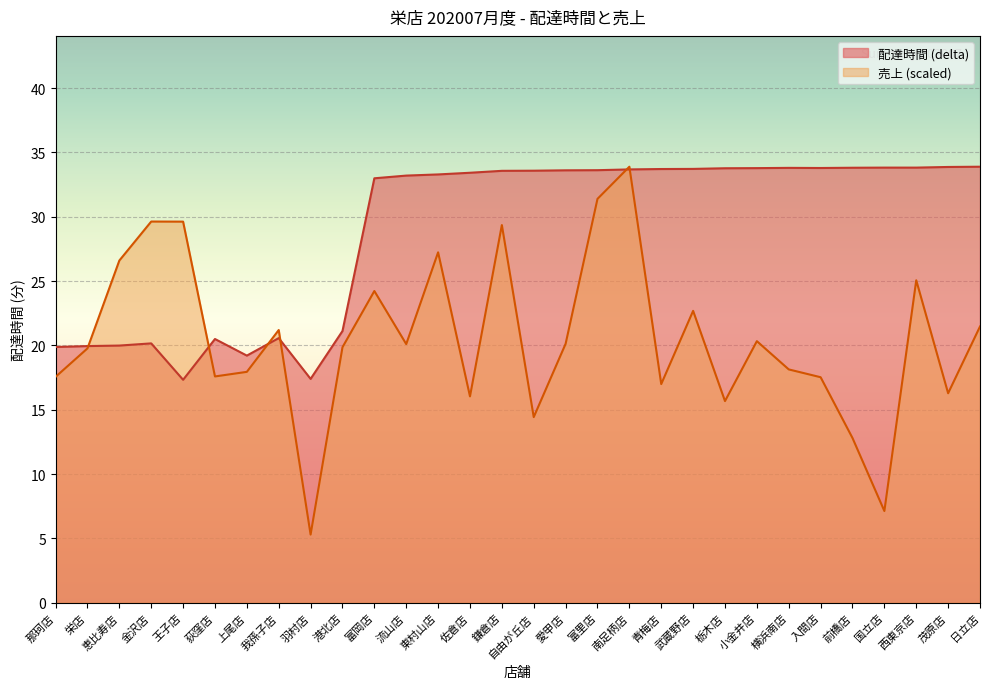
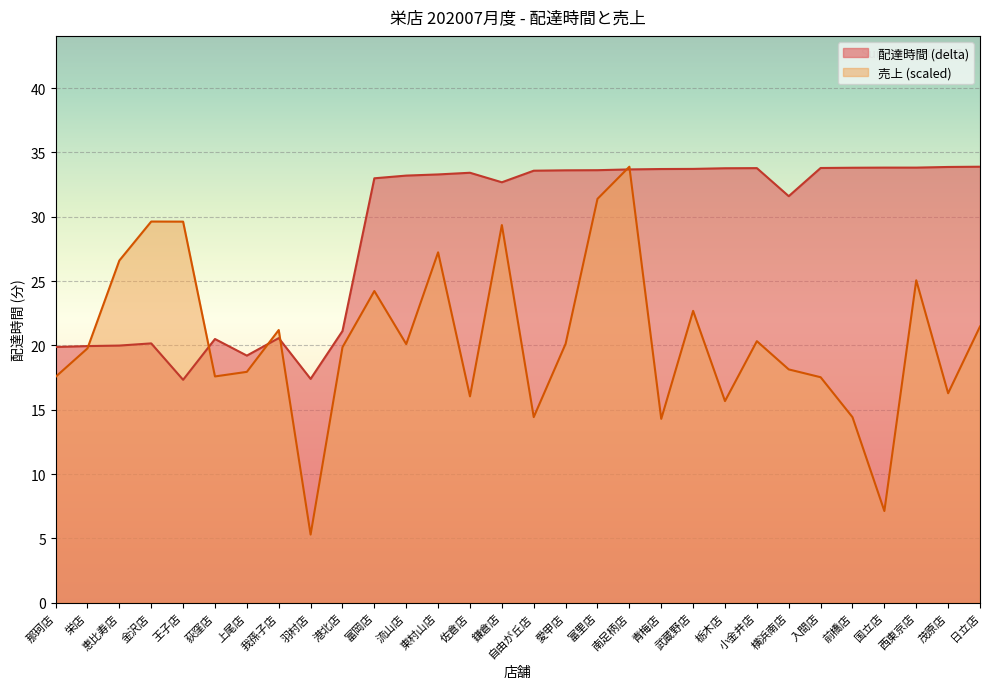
配達時間 (delta), 鎌倉店: 33.6 -> 32.7
売上 (scaled), 青梅店: 17.0 -> 14.3
配達時間 (delta), 横浜南店: 33.8 -> 31.6
売上 (scaled), 前橋店: 12.8 -> 14.4
